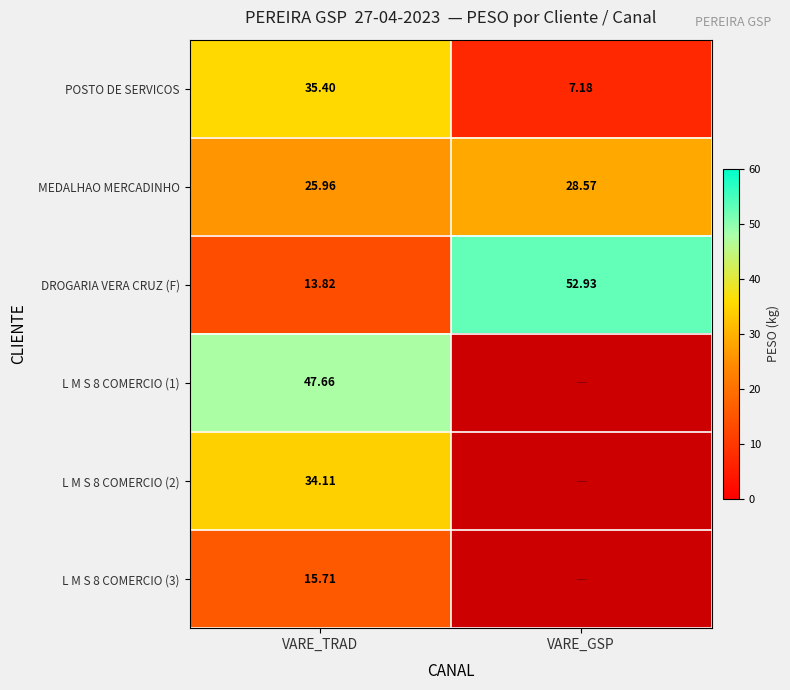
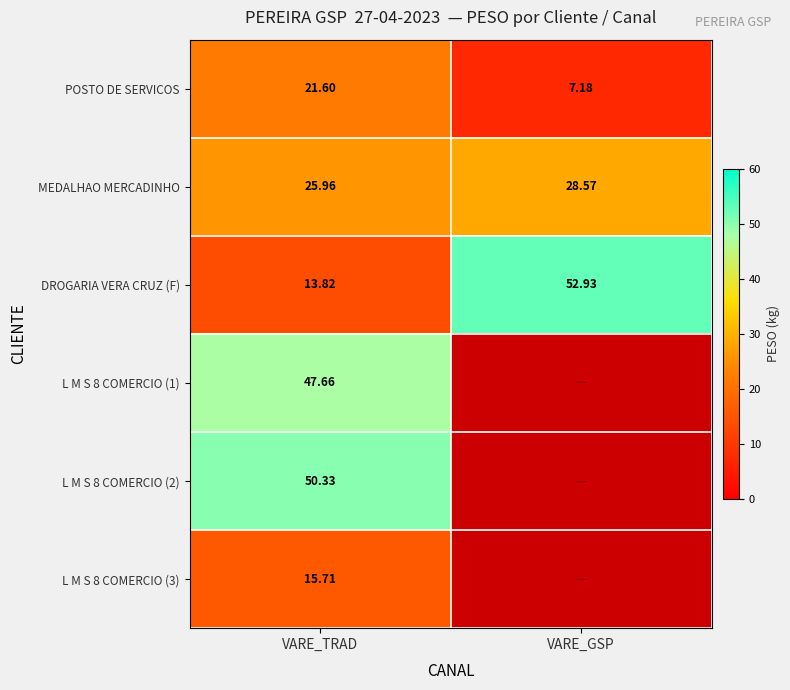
POSTO DE SERVICOS, VARE_TRAD: 35.40 -> 21.60
L M S 8 COMERCIO (2), VARE_TRAD: 34.11 -> 50.33
